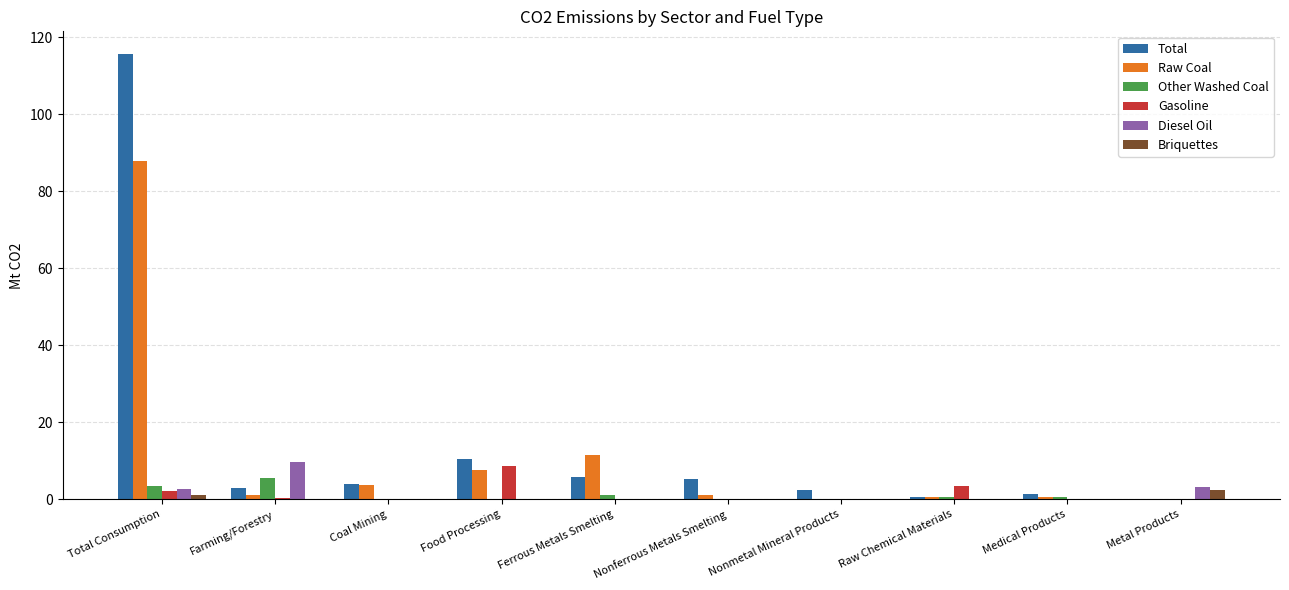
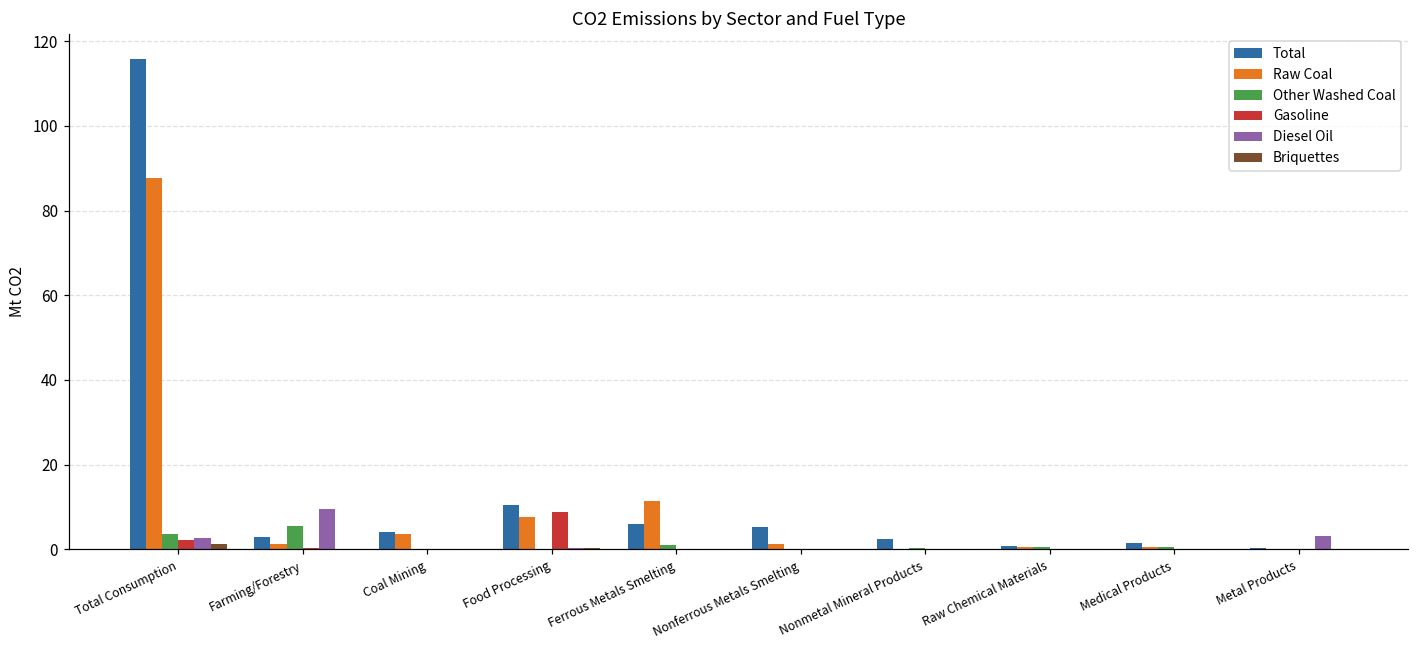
Gasoline, Raw Chemical Materials: 4 -> 0
Briquettes, Metal Products: 2 -> 0
